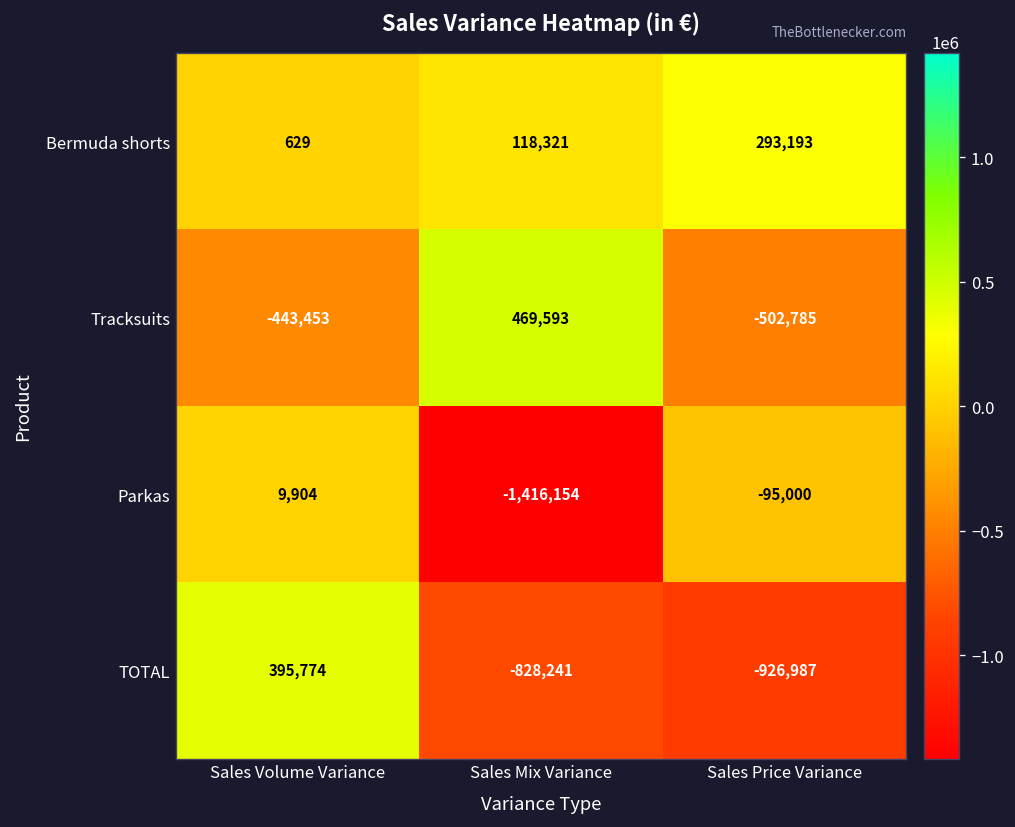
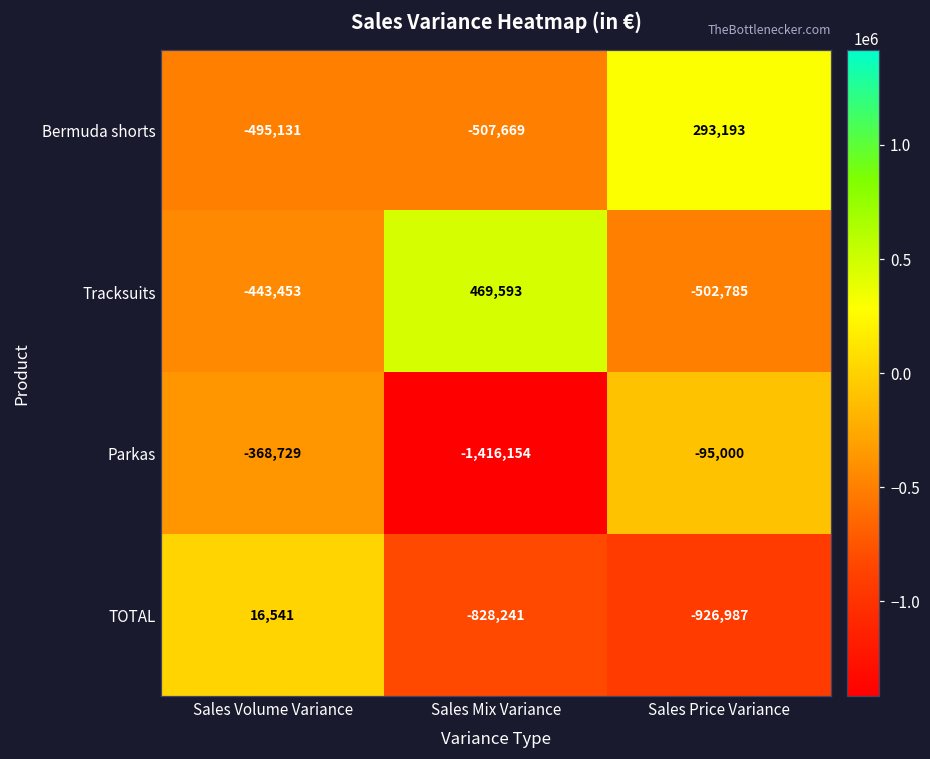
Bermuda shorts, Sales Volume Variance: 629 -> -495,131
Bermuda shorts, Sales Mix Variance: 118,321 -> -507,669
Parkas, Sales Volume Variance: 9,904 -> -368,729
TOTAL, Sales Volume Variance: 395,774 -> 16,541
